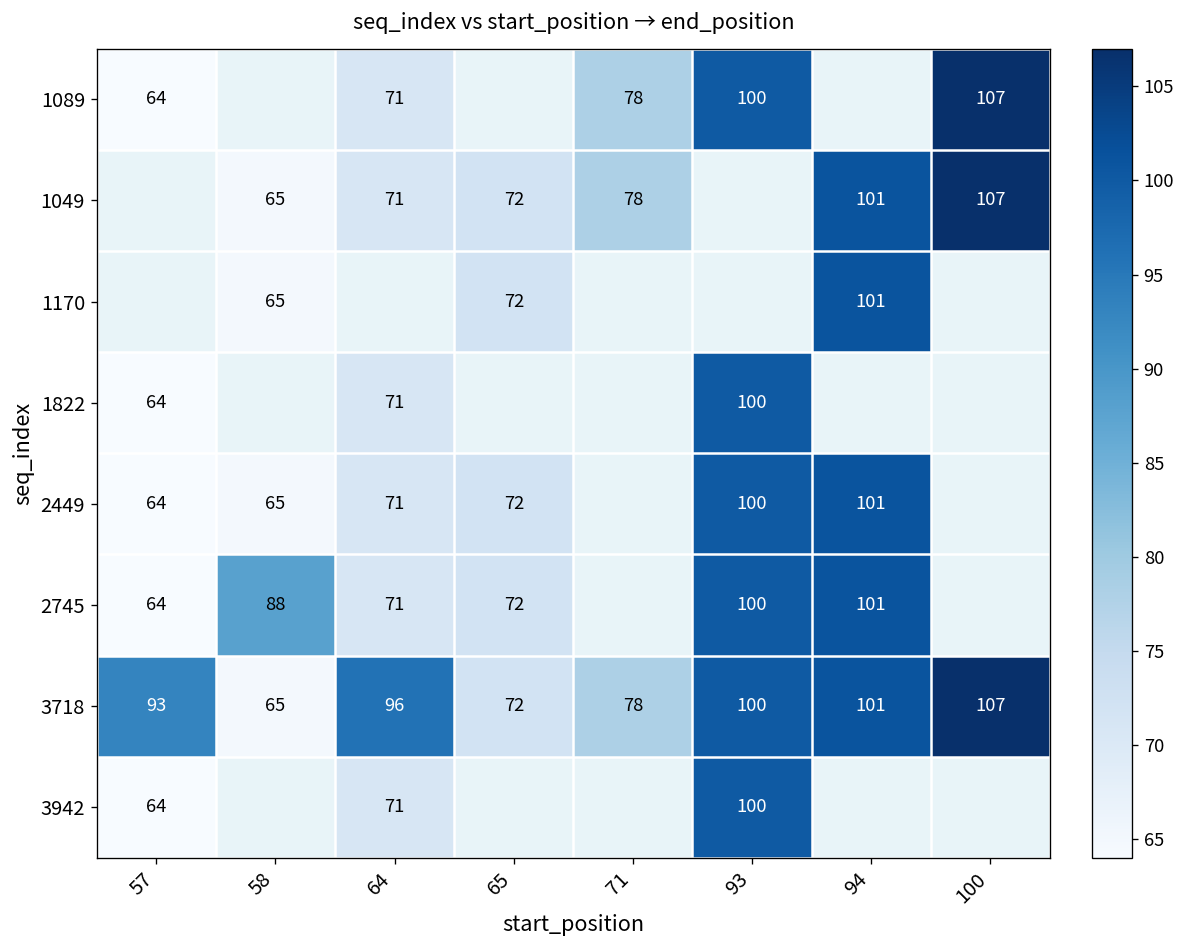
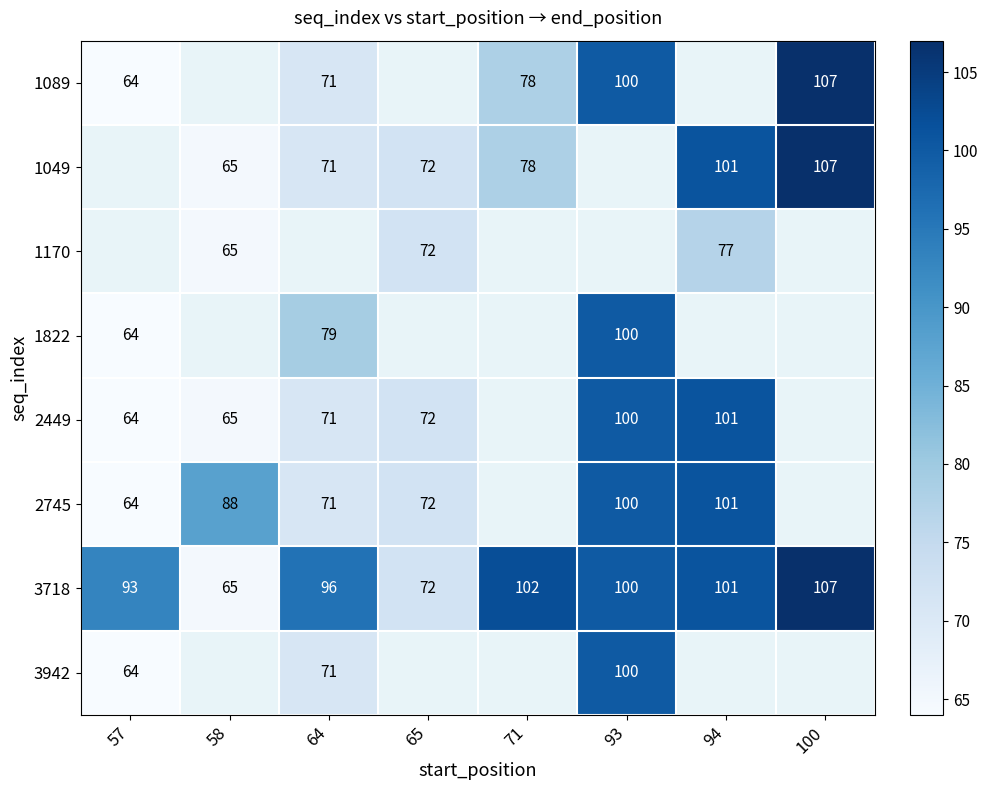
1170, 94: 101 -> 77
1822, 64: 71 -> 79
3718, 71: 78 -> 102
